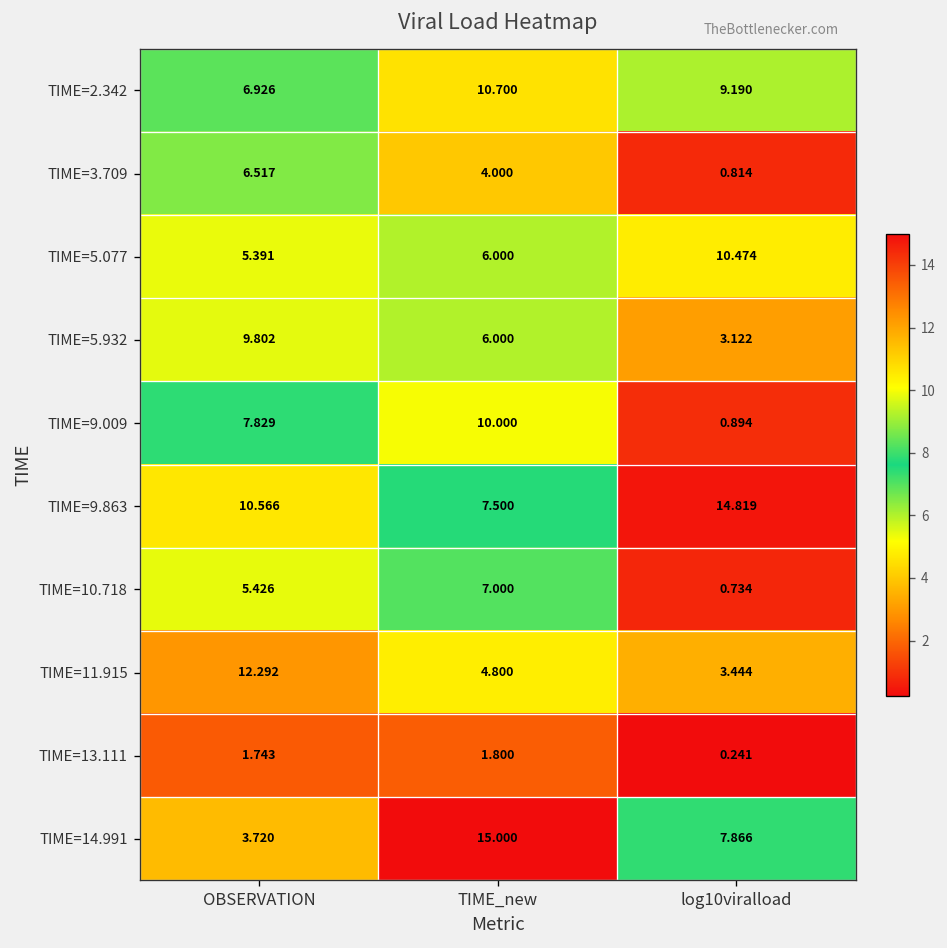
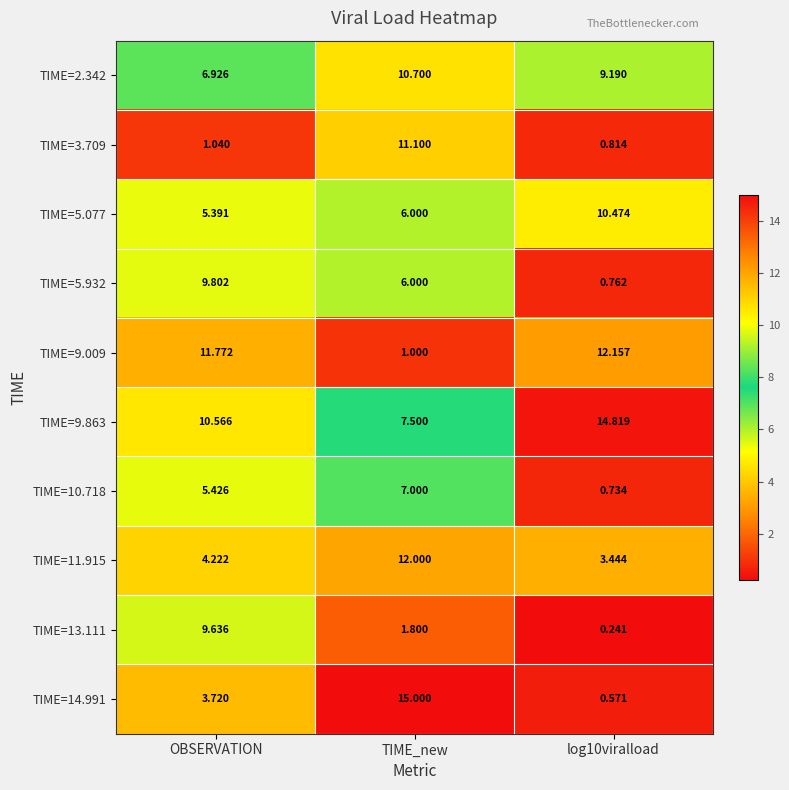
TIME=3.709, OBSERVATION: 6.517 -> 1.040
TIME=3.709, TIME_new: 4.000 -> 11.100
TIME=5.932, log10viralload: 3.122 -> 0.762
TIME=9.009, OBSERVATION: 7.829 -> 11.772
TIME=9.009, TIME_new: 10.000 -> 1.000
TIME=9.009, log10viralload: 0.894 -> 12.157
TIME=11.915, OBSERVATION: 12.292 -> 4.222
TIME=11.915, TIME_new: 4.800 -> 12.000
TIME=13.111, OBSERVATION: 1.743 -> 9.636
TIME=14.991, log10viralload: 7.866 -> 0.571
